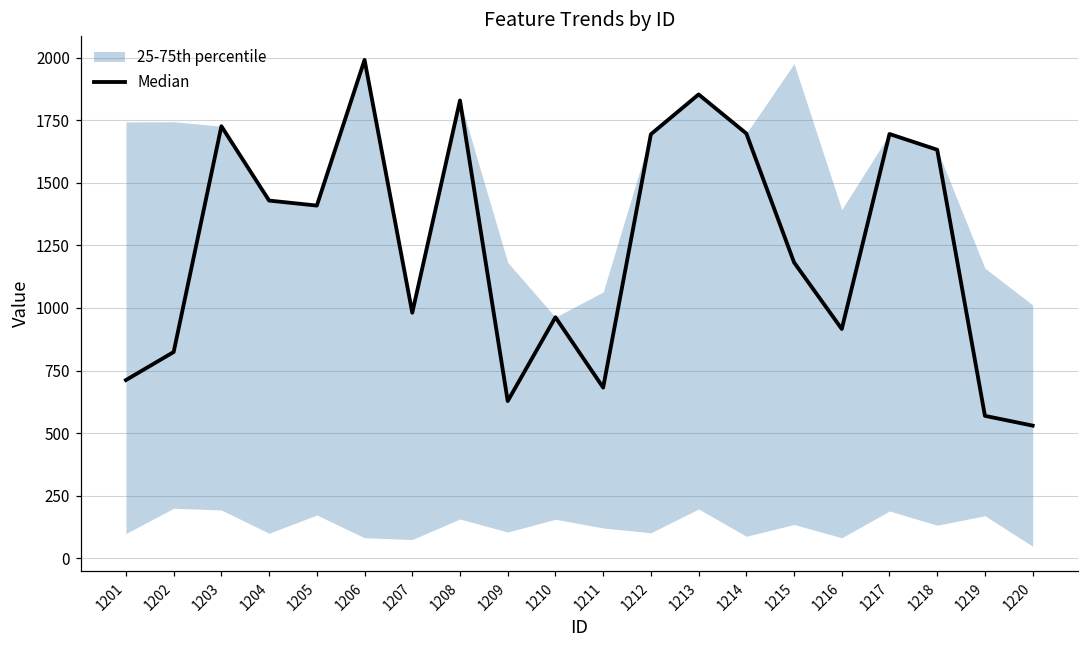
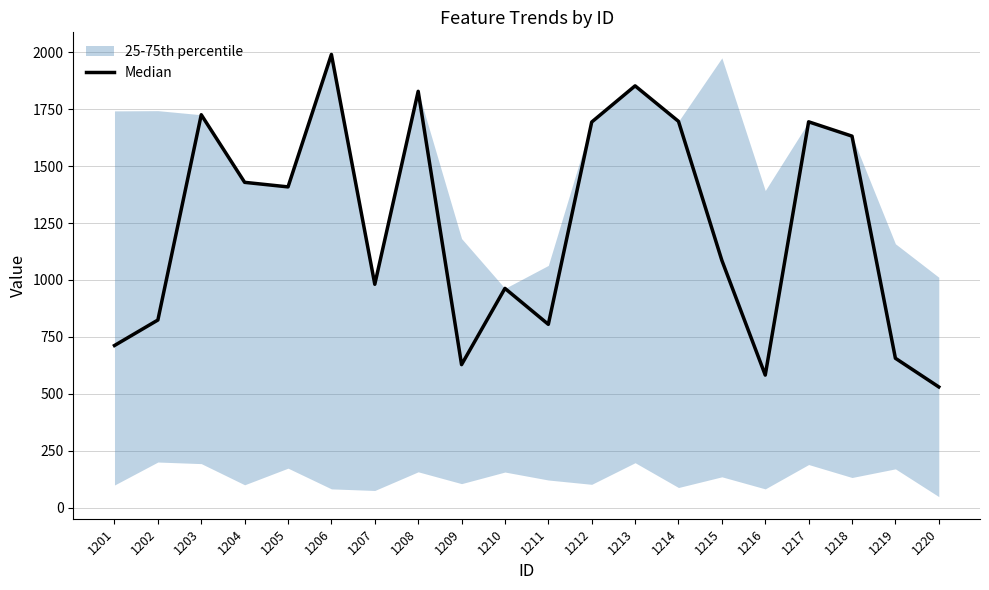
Median, 1211: 680 -> 810
Median, 1215: 1180 -> 1090
Median, 1216: 920 -> 580
Median, 1219: 570 -> 660
